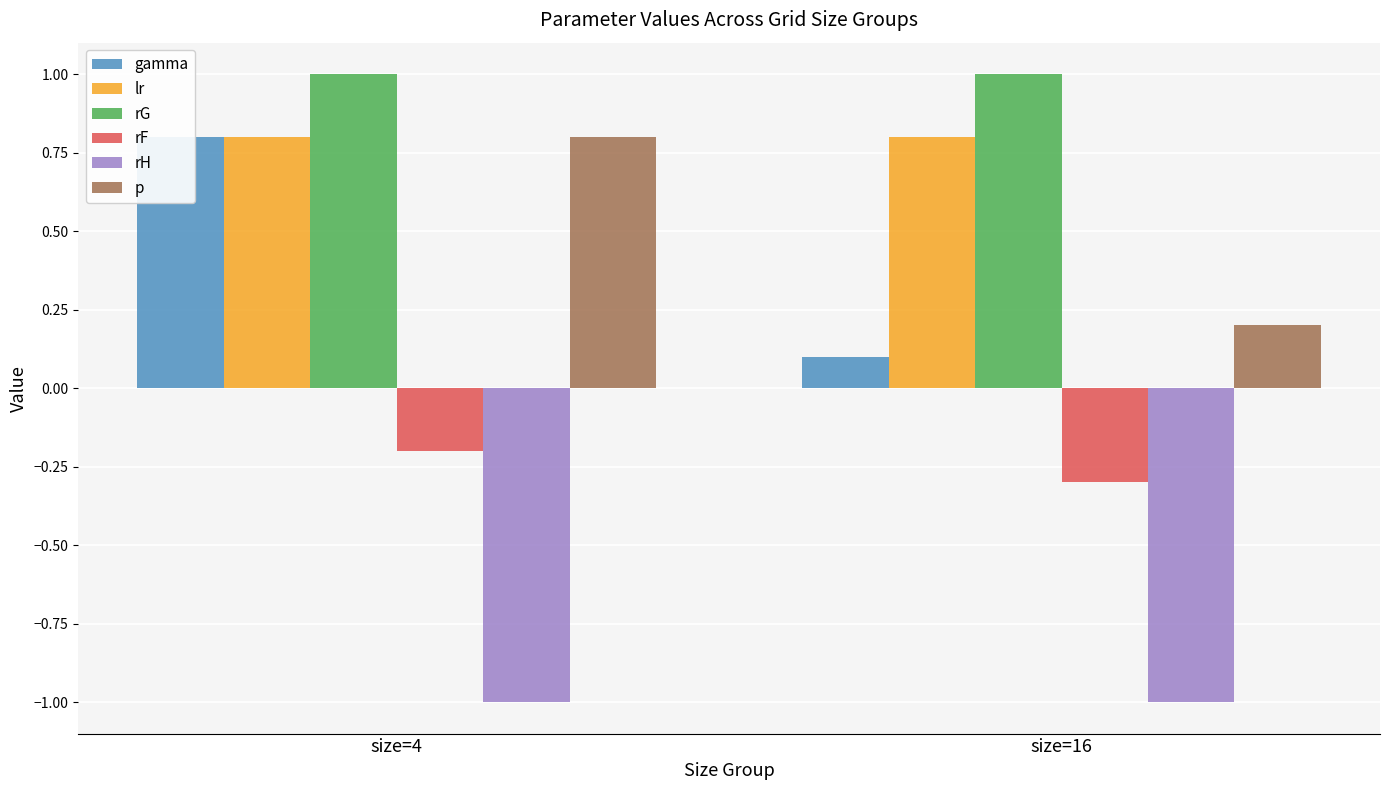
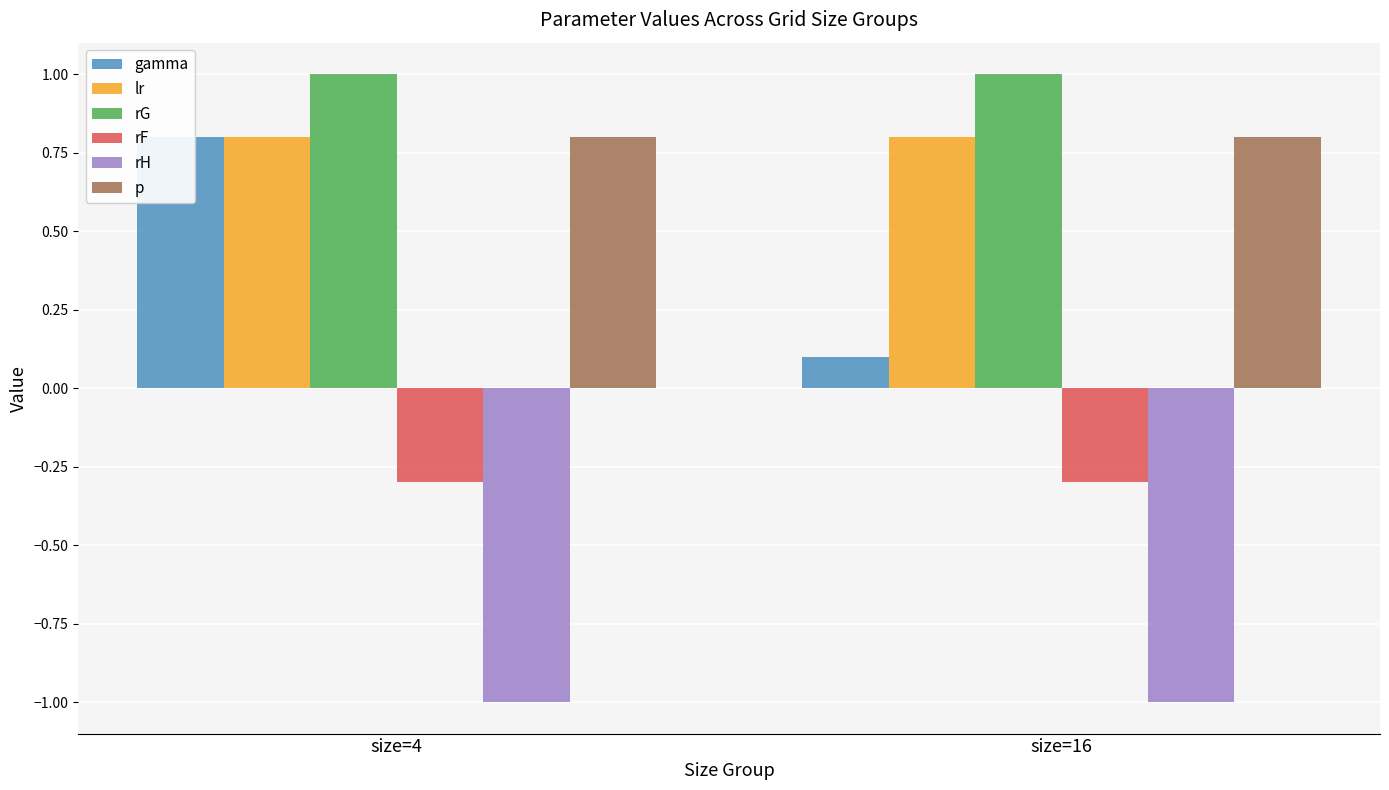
rF, size=4: -0.2 -> -0.3
p, size=16: 0.2 -> 0.8
